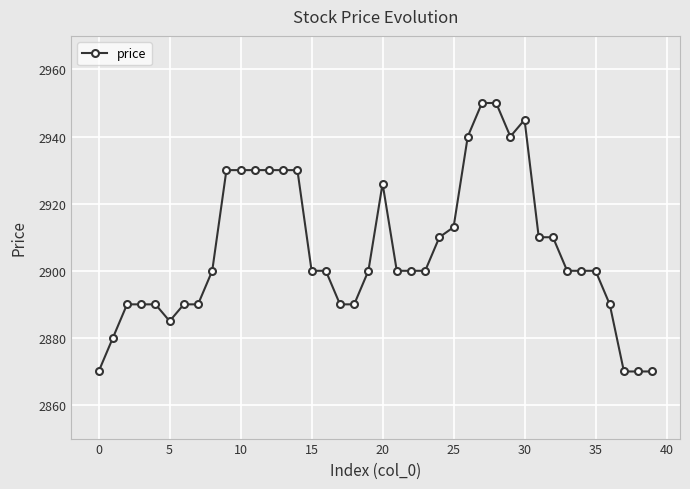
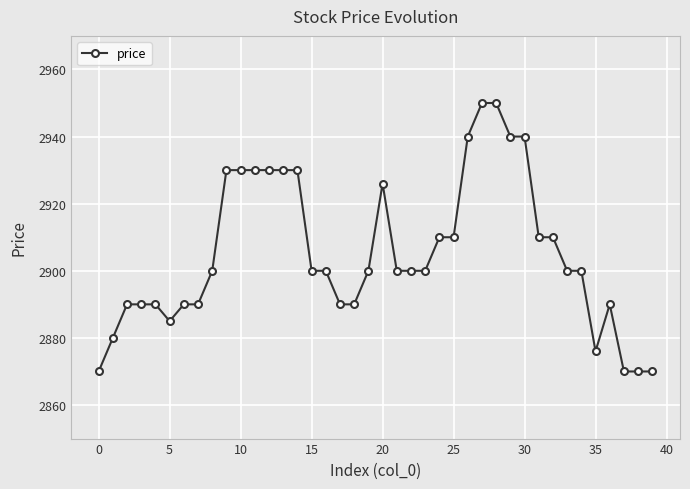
25: 2913 -> 2910
30: 2945 -> 2940
35: 2900 -> 2876
